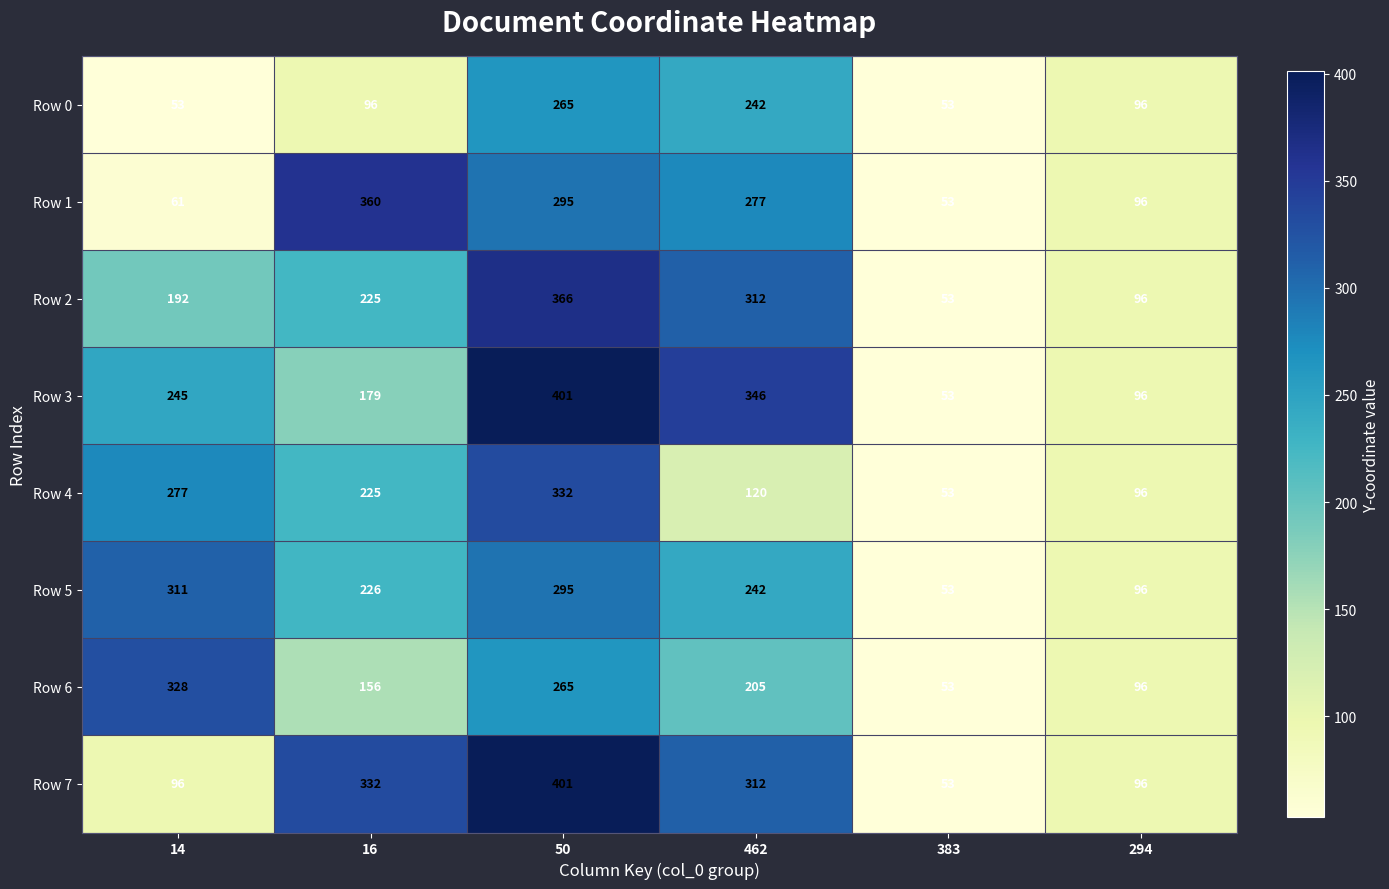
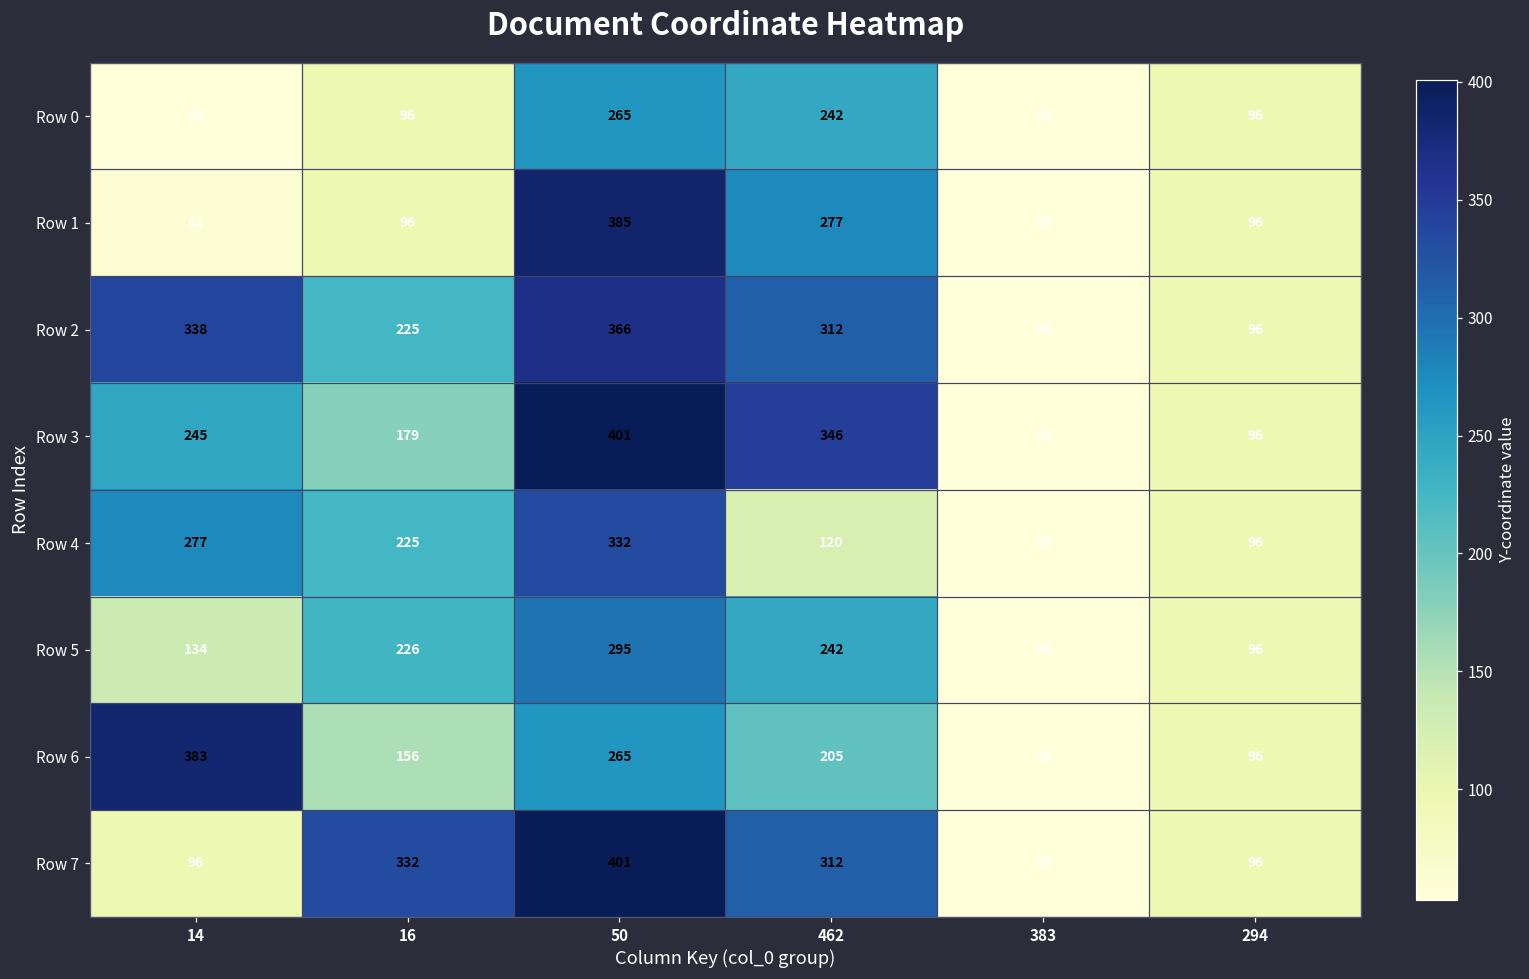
Row 1, 16: 360 -> 96
Row 1, 50: 295 -> 385
Row 2, 14: 192 -> 338
Row 5, 14: 311 -> 134
Row 6, 14: 328 -> 383
